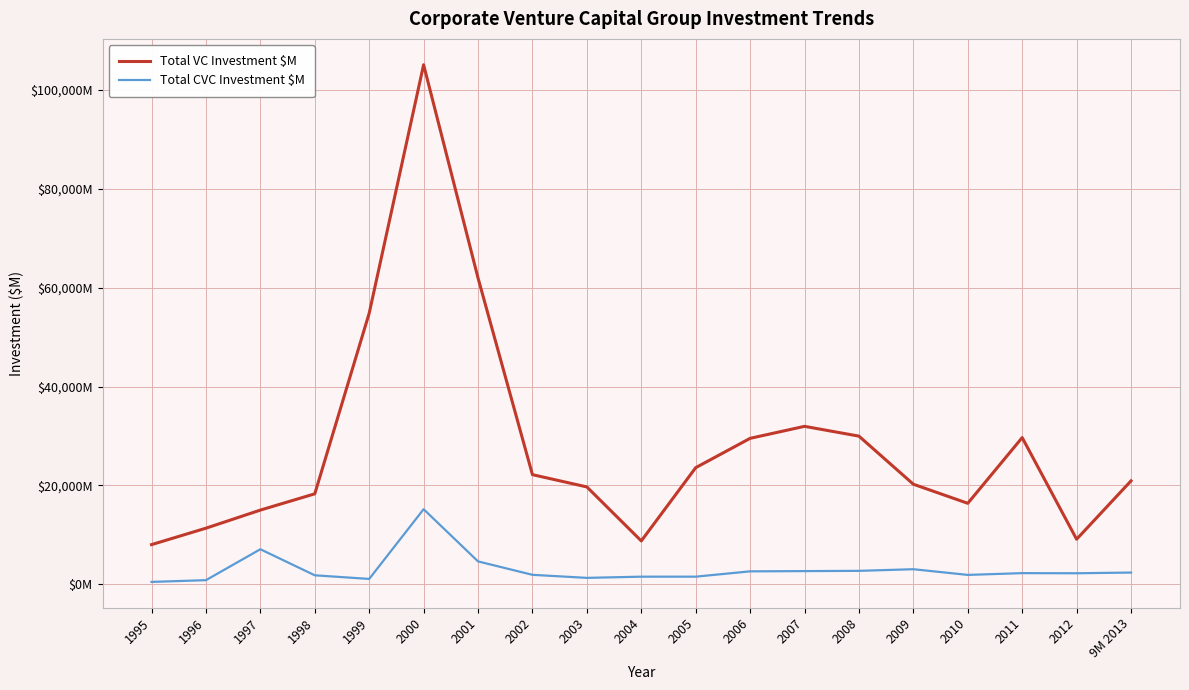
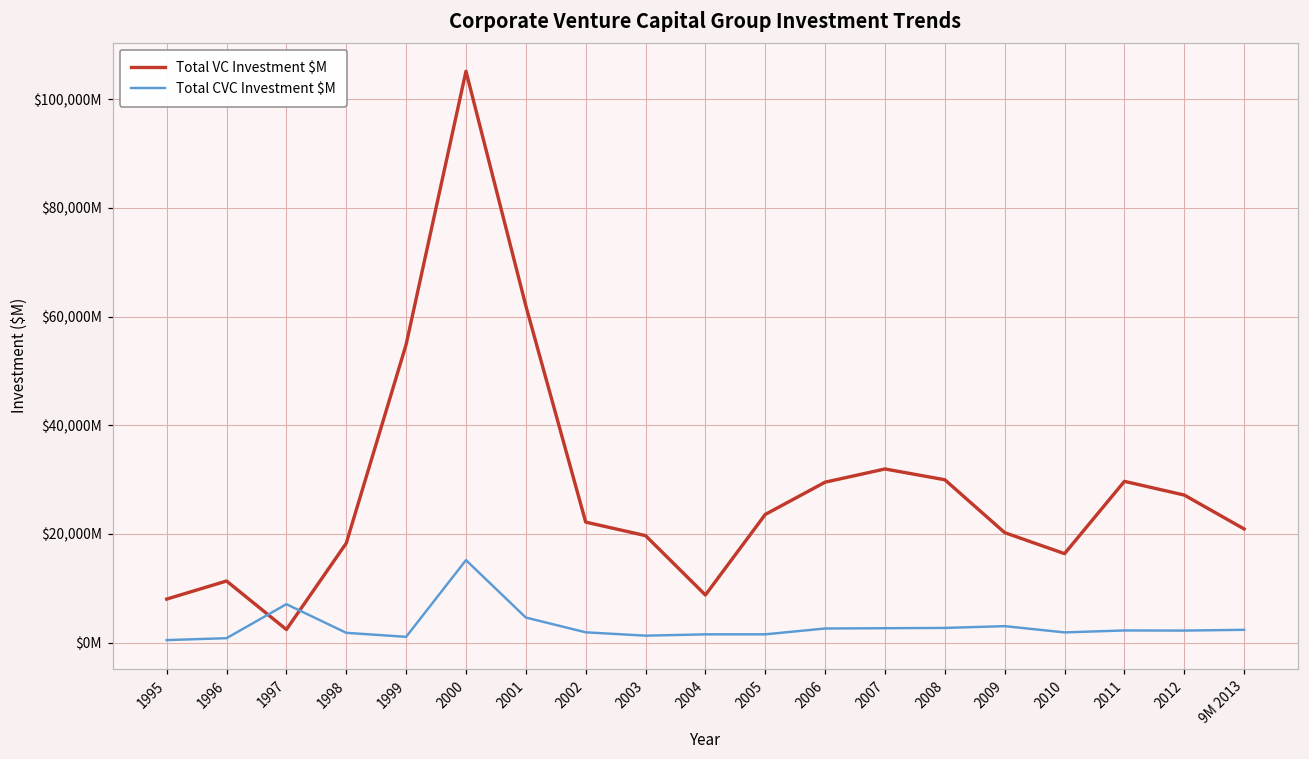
Total VC Investment $M, 1997: $15,000,000,000 -> $2,000,000,000
Total VC Investment $M, 2012: $9,000,000,000 -> $27,000,000,000
